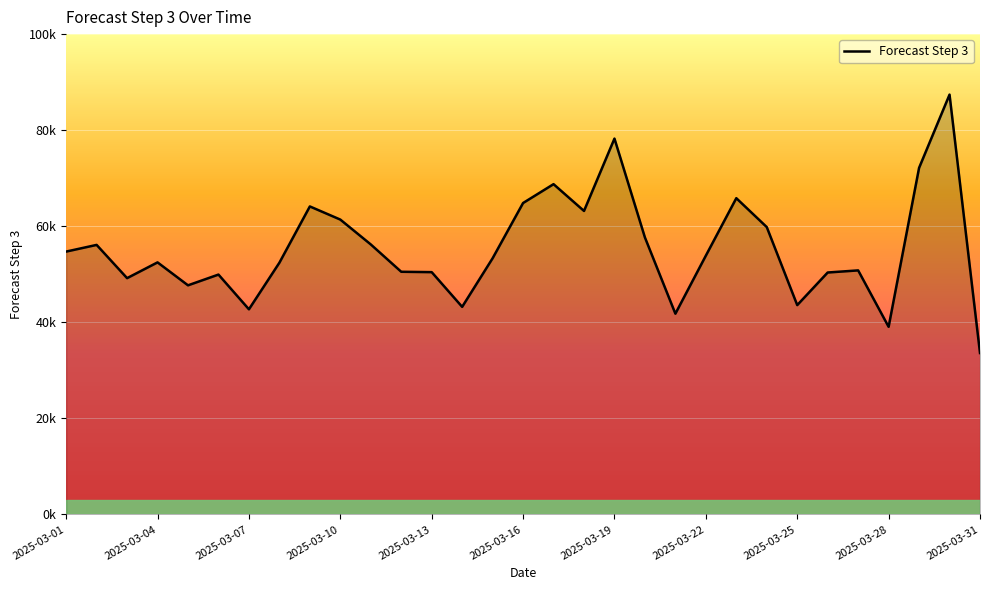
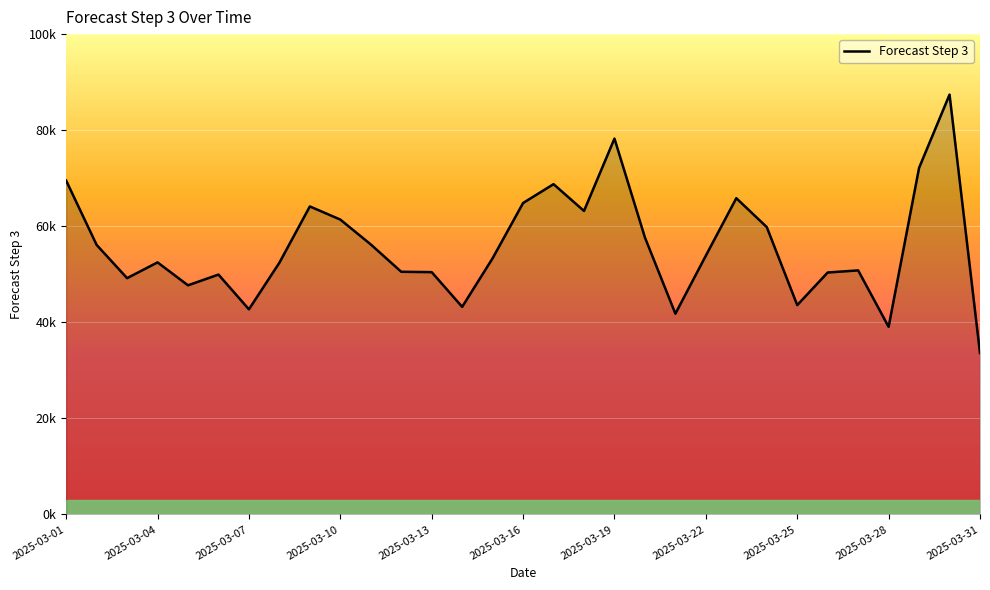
2025-03-01: 55000 -> 70000
